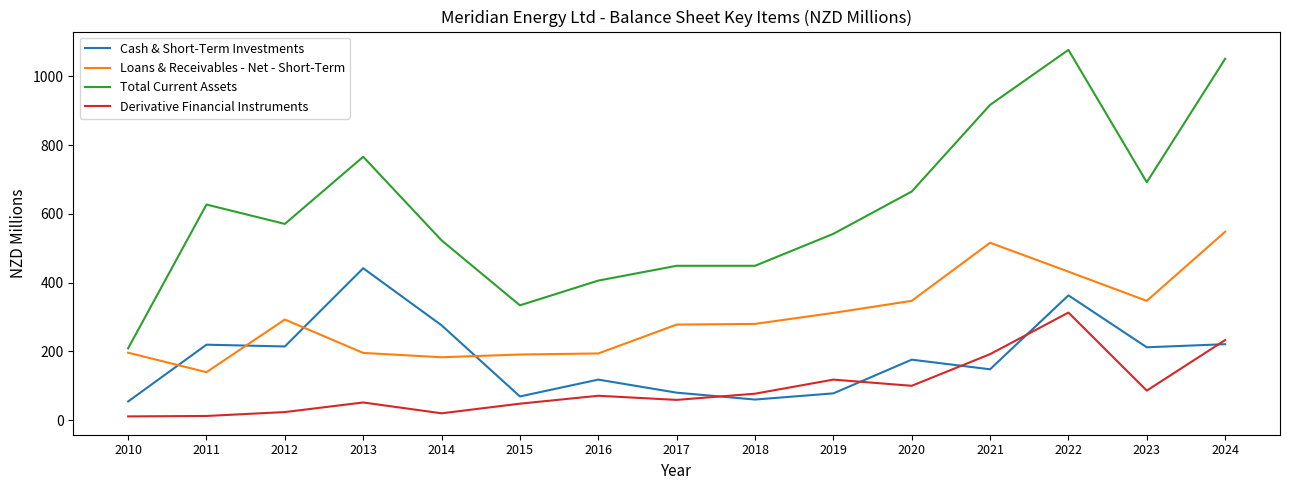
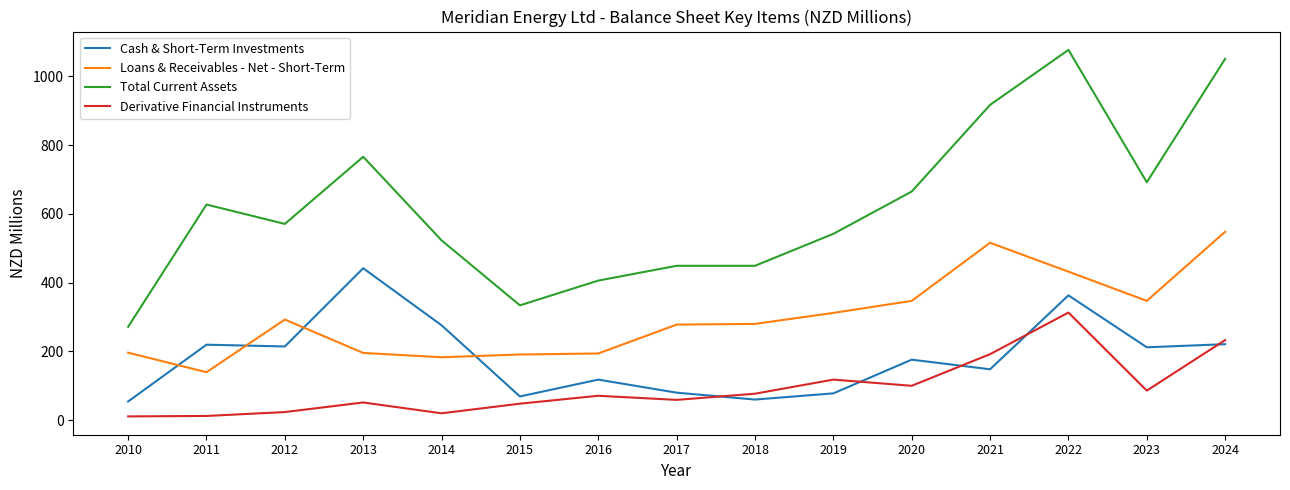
Total Current Assets, 2010: 210 -> 270
